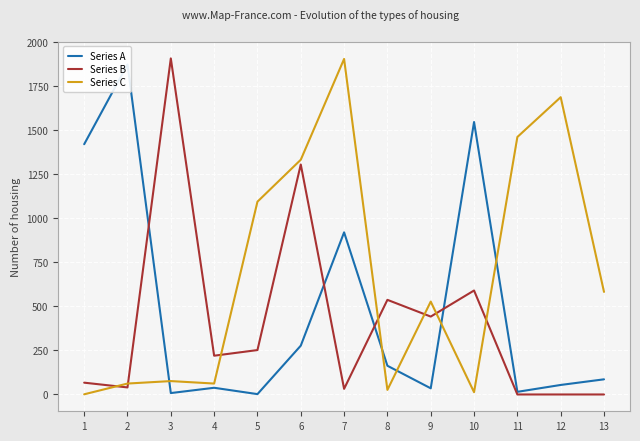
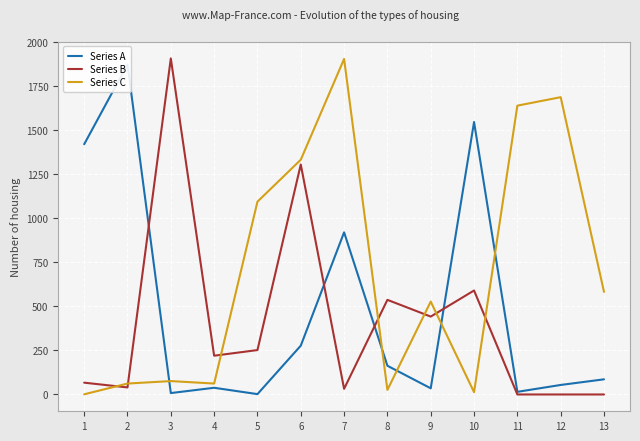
Series C, 11: 1460 -> 1640
